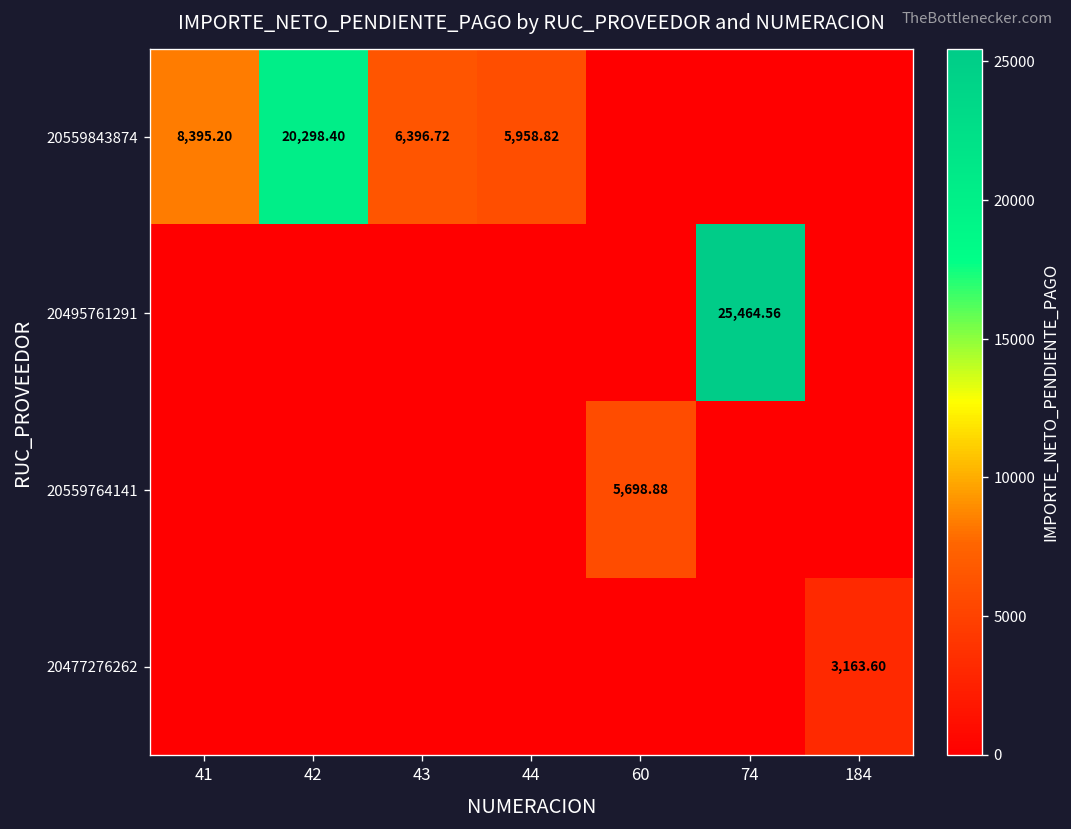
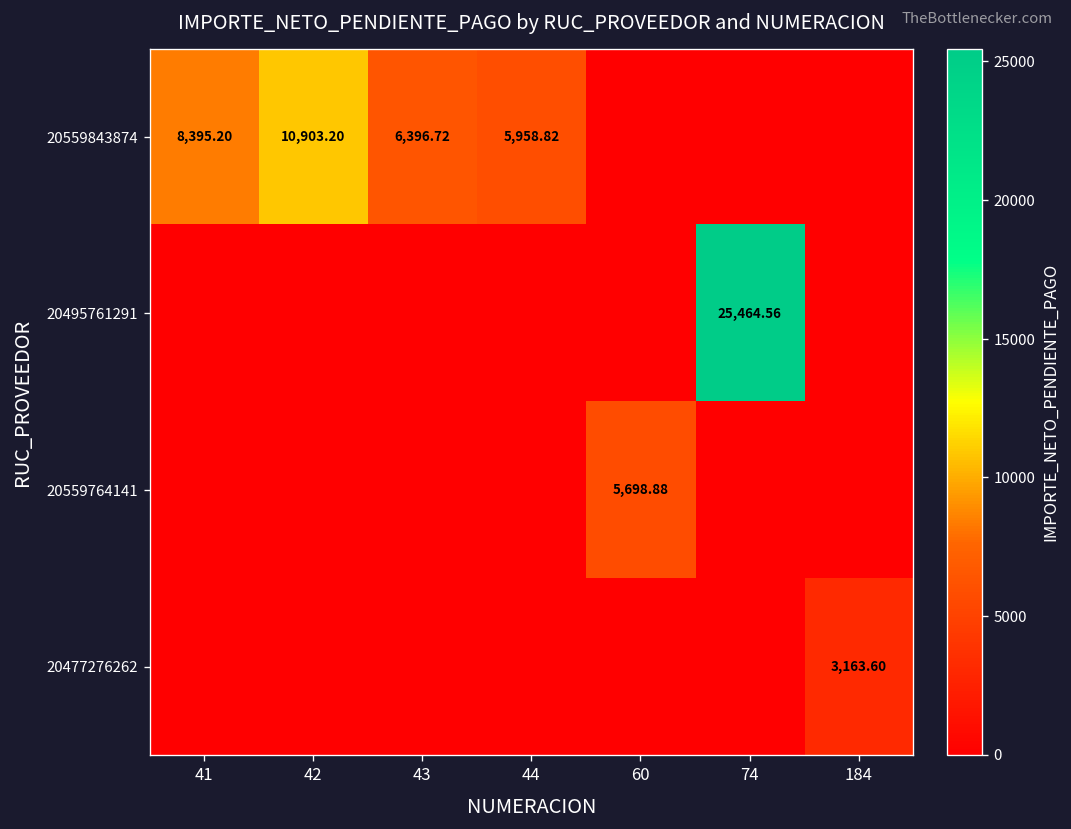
20559843874, 42: 20,298.40 -> 10,903.20
